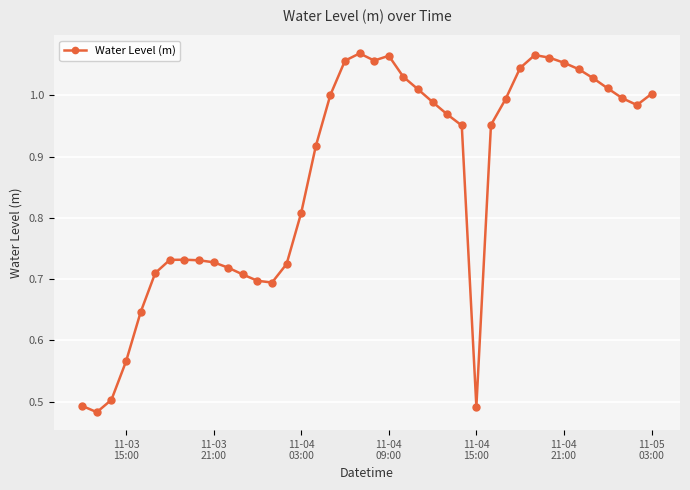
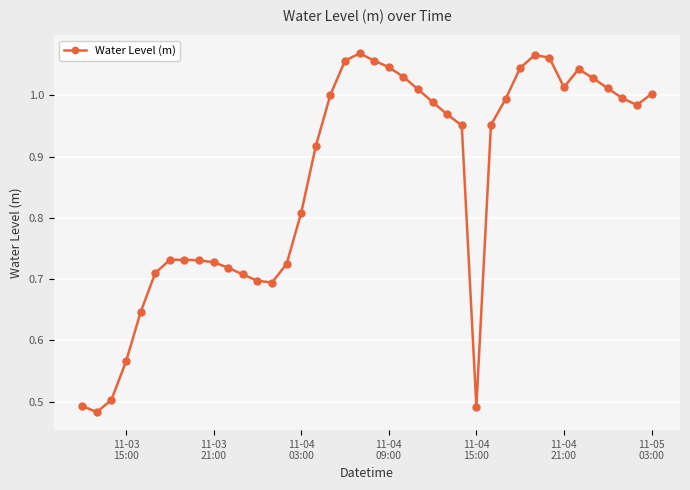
11-04 09:00: 1.06 -> 1.05
11-04 21:00: 1.05 -> 1.01
